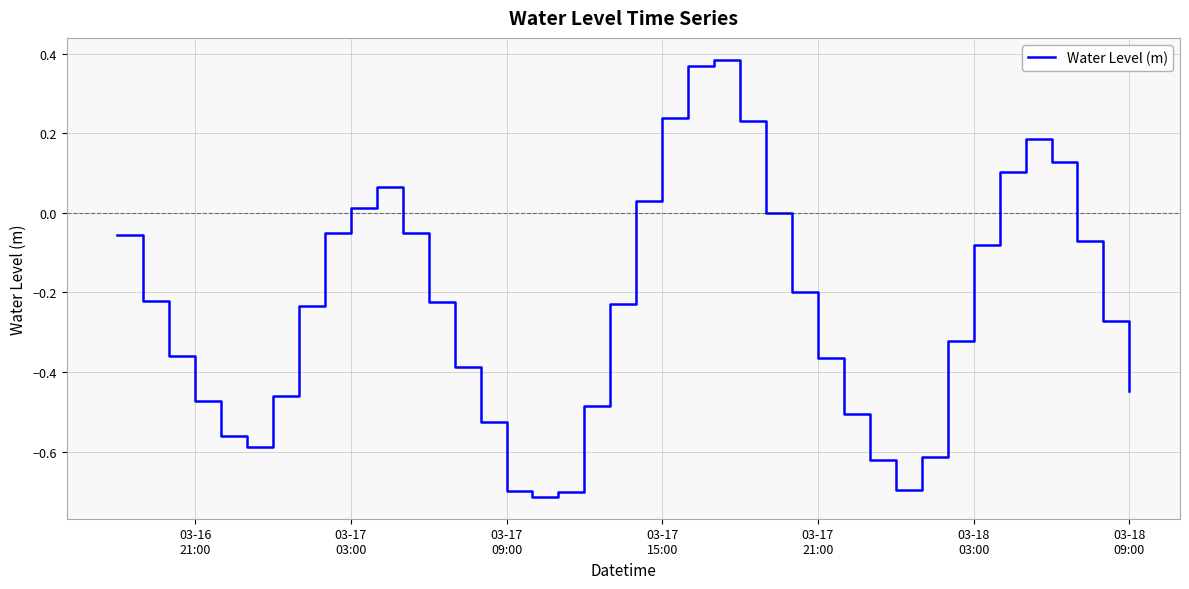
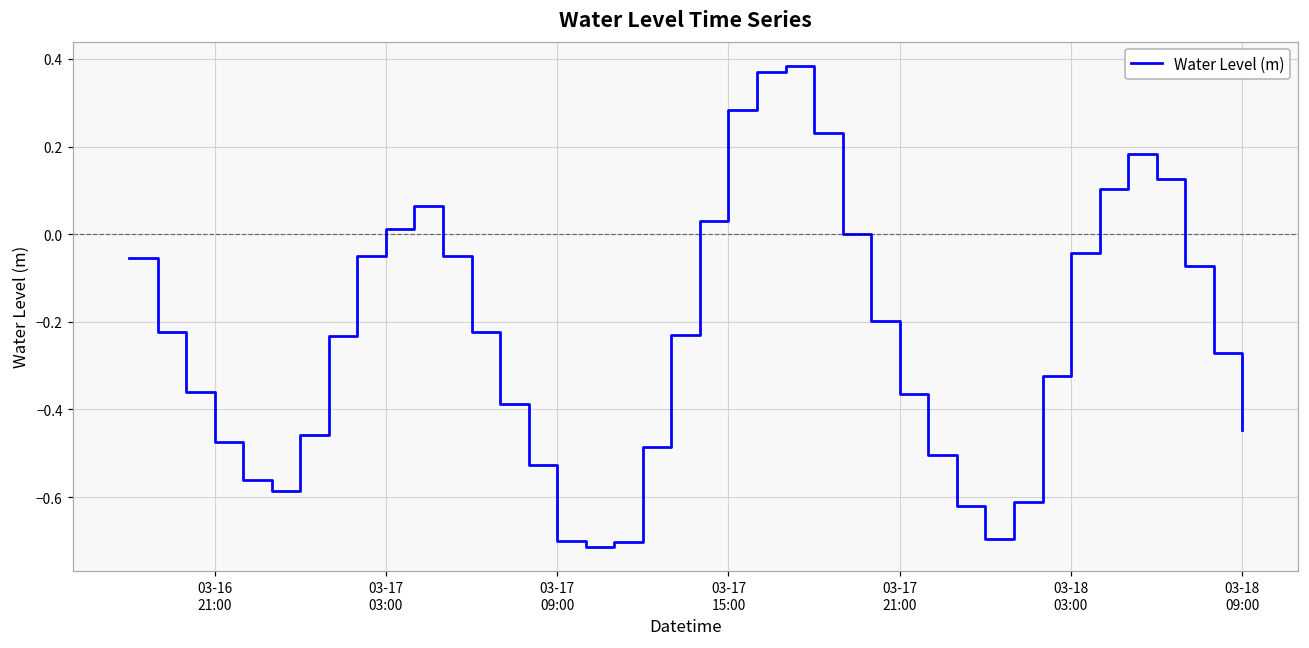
03-17 15:00: 0.24 -> 0.28
03-18 03:00: -0.08 -> -0.04
